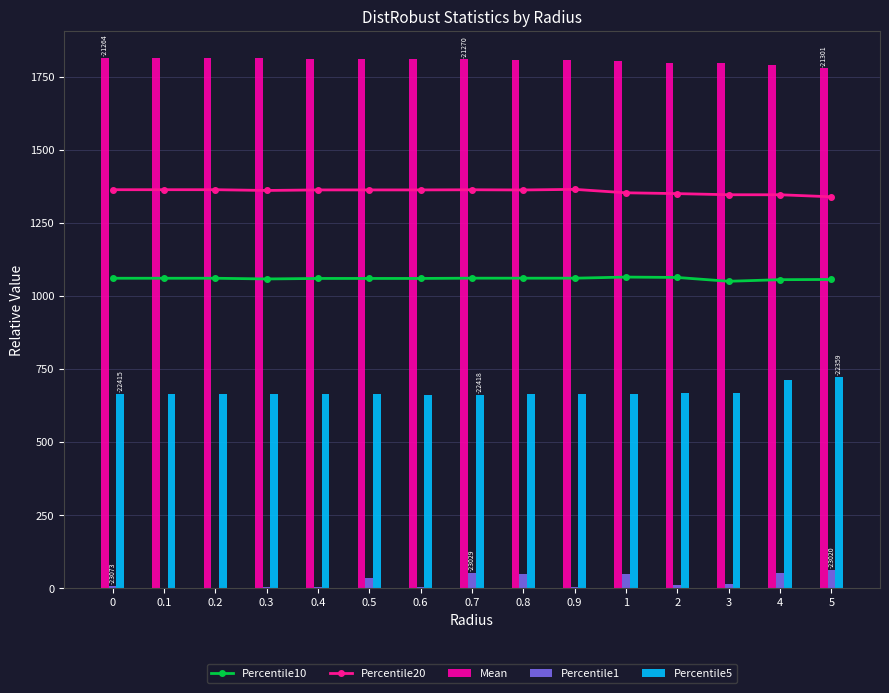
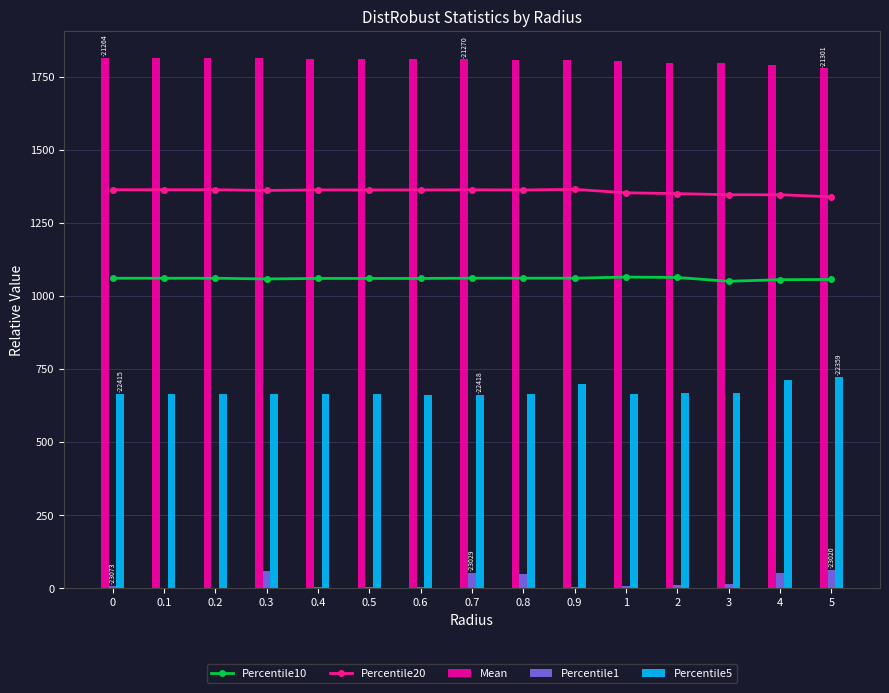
Percentile1, 0.3: 0 -> 60
Percentile1, 0.5: 30 -> 0
Percentile5, 0.9: 660 -> 700
Percentile1, 1: 50 -> 10
